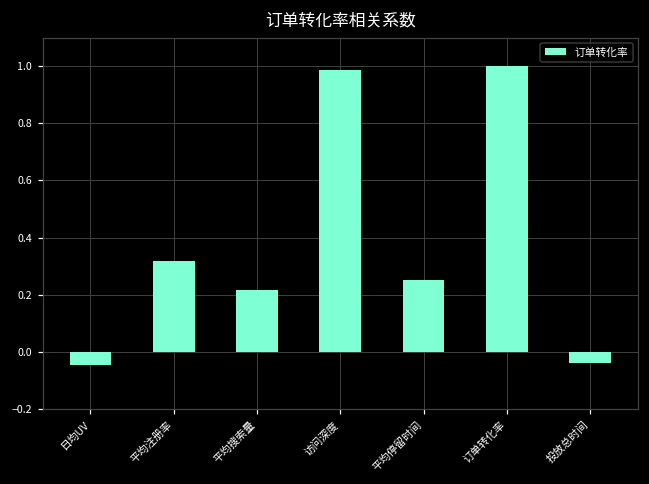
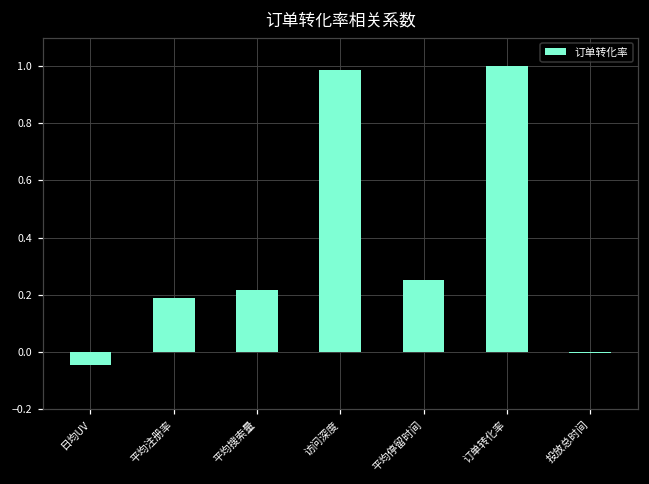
平均注册率: 0.32 -> 0.19
投放总时间: -0.04 -> 0.00
